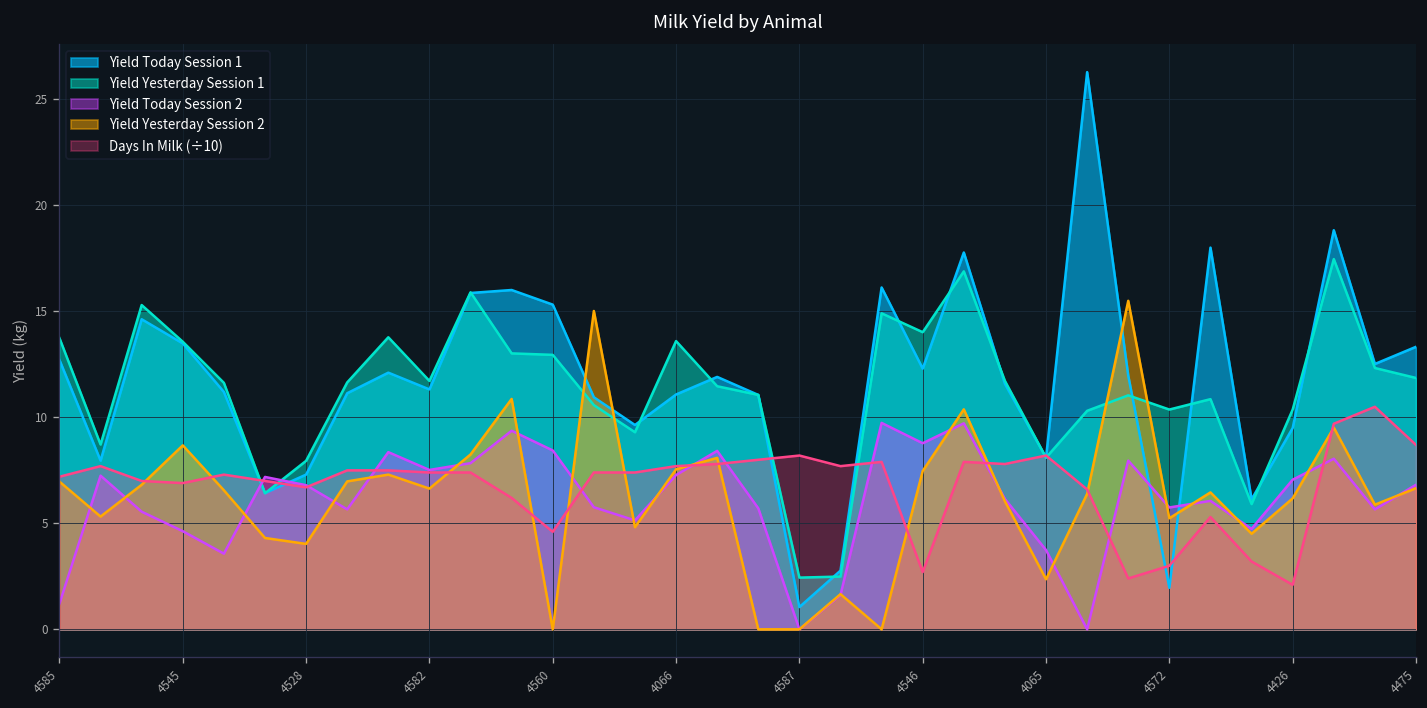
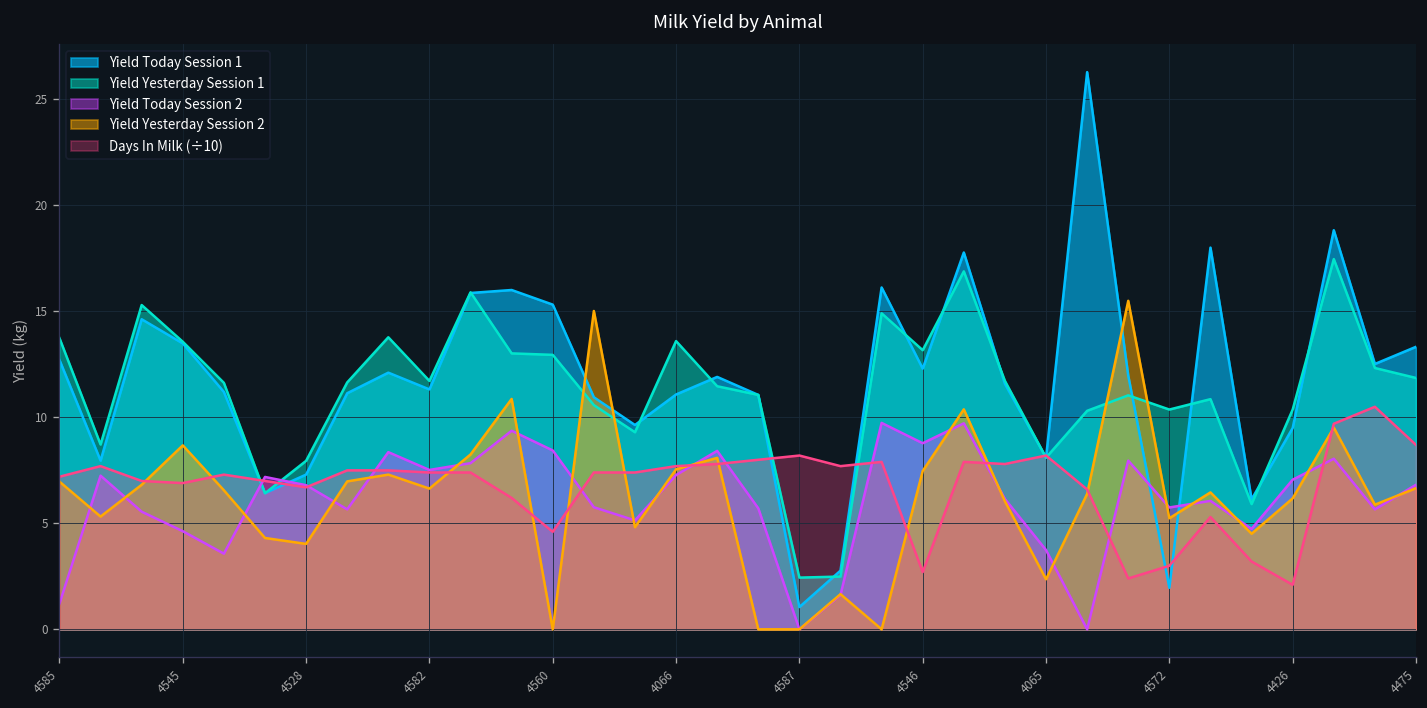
Yield Yesterday Session 1, 4546: 14.0 -> 13.2
